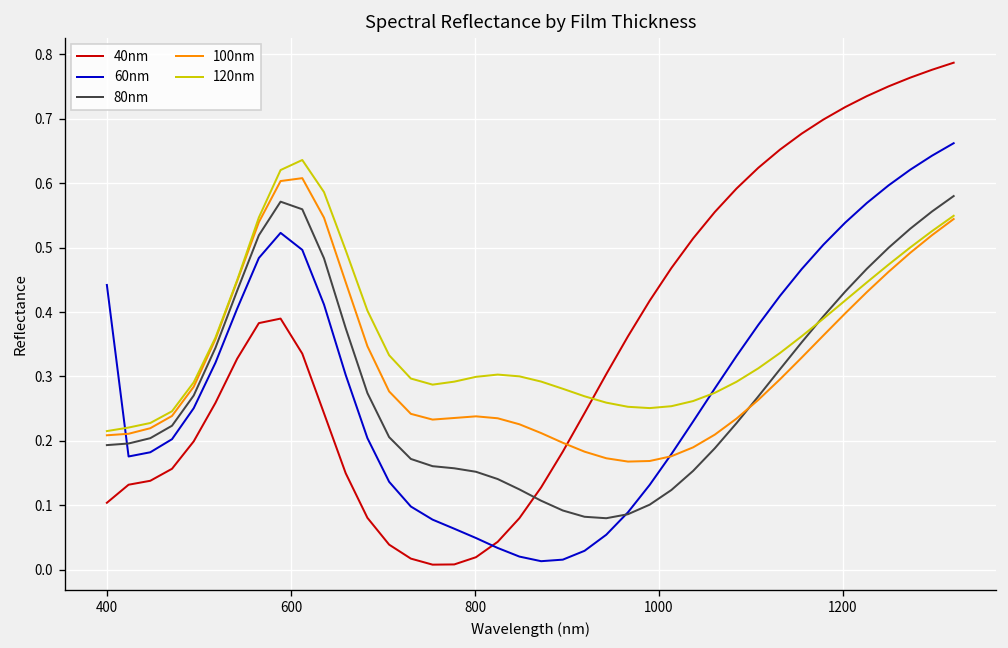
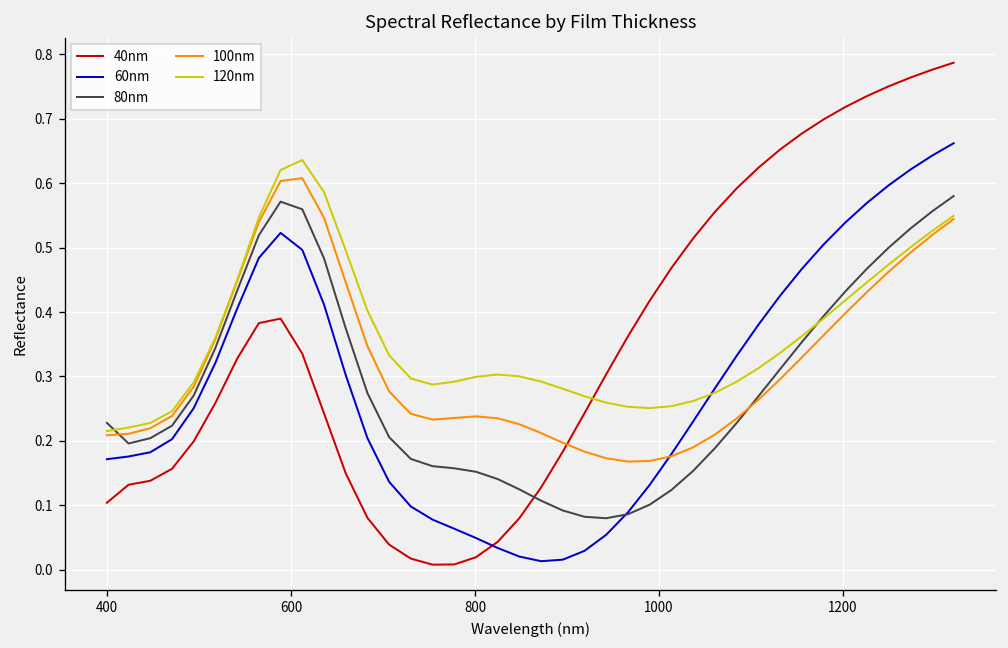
60nm, 400: 0.44 -> 0.17
80nm, 400: 0.19 -> 0.23
